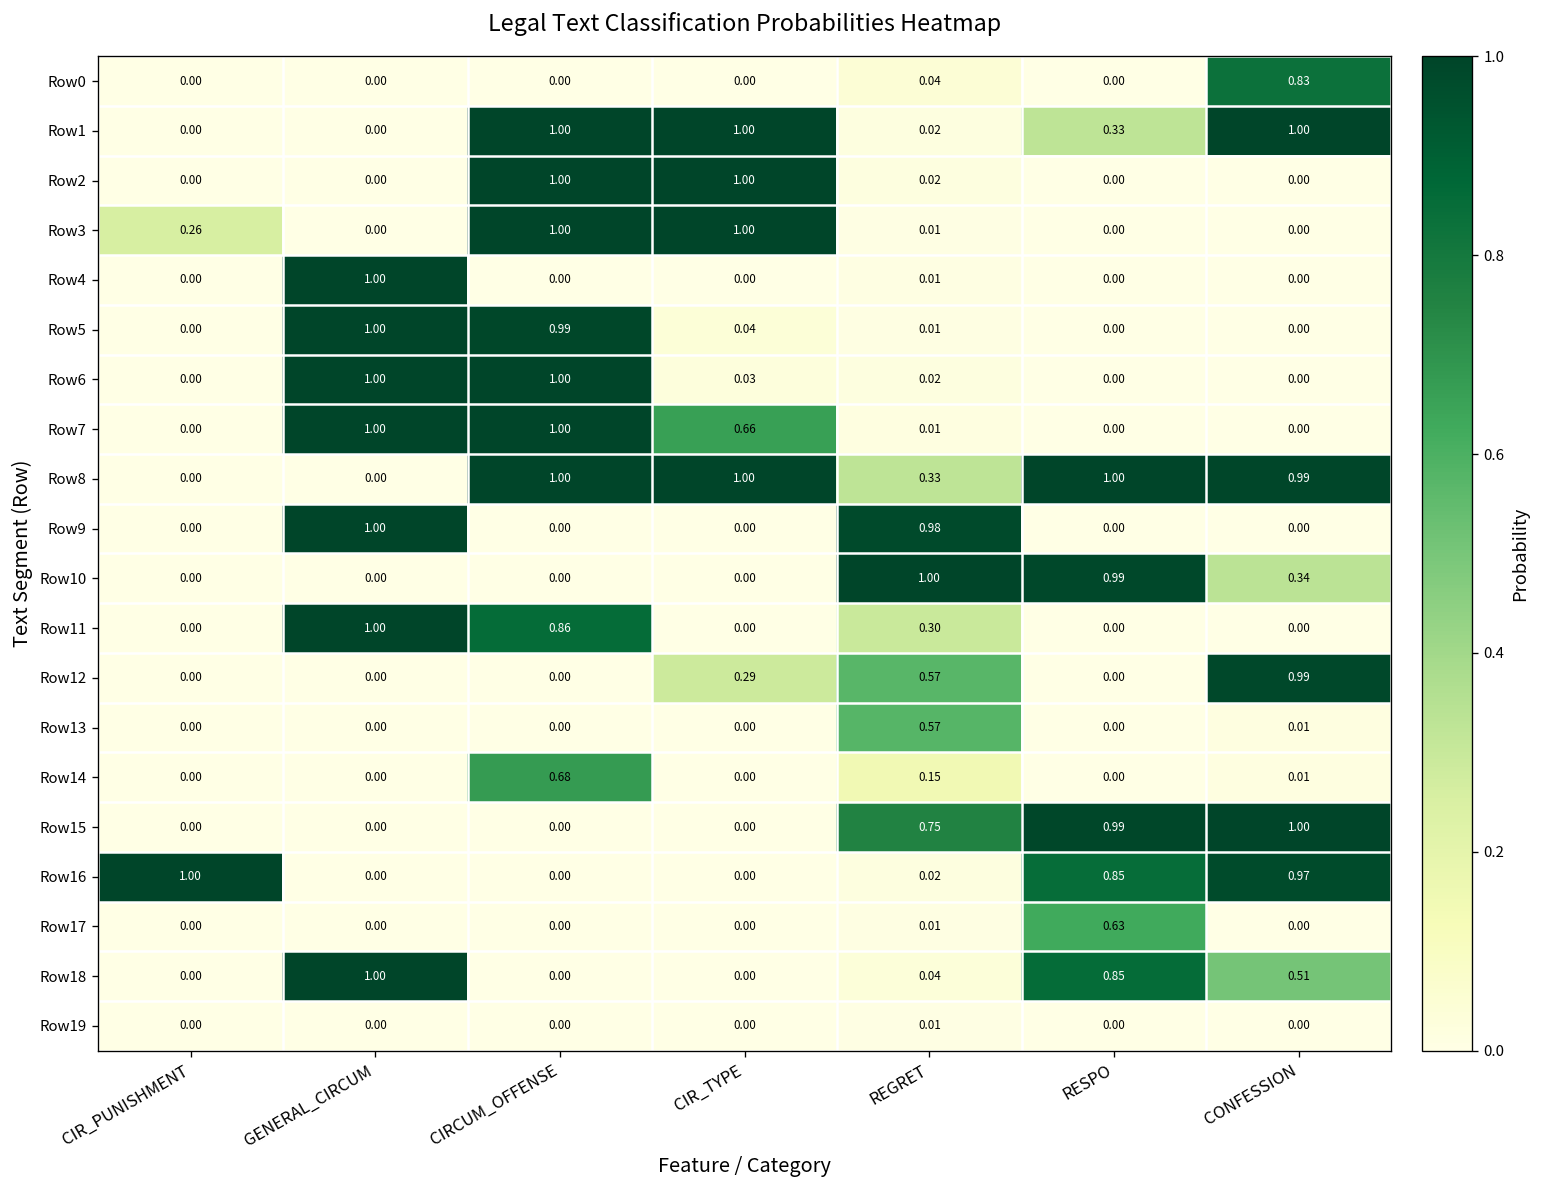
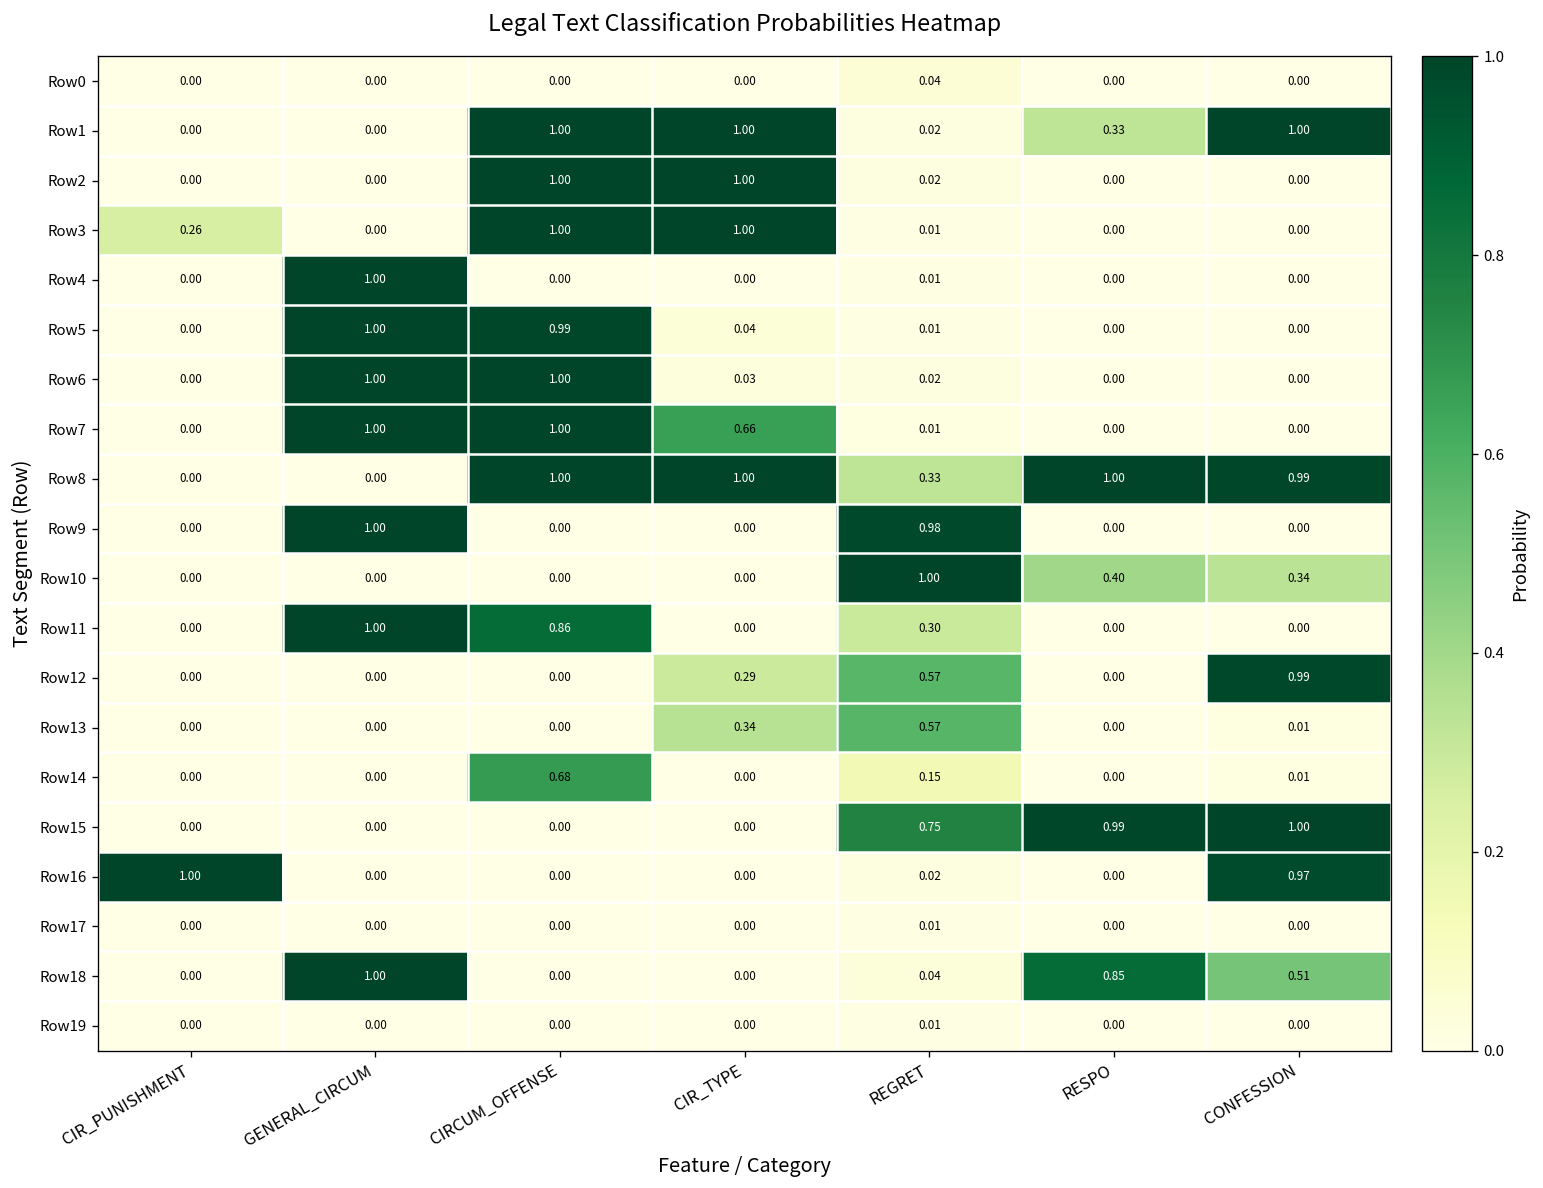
Row0, CONFESSION: 0.83 -> 0.00
Row10, RESPO: 0.99 -> 0.40
Row13, CIR_TYPE: 0.00 -> 0.34
Row16, RESPO: 0.85 -> 0.00
Row17, RESPO: 0.63 -> 0.00
